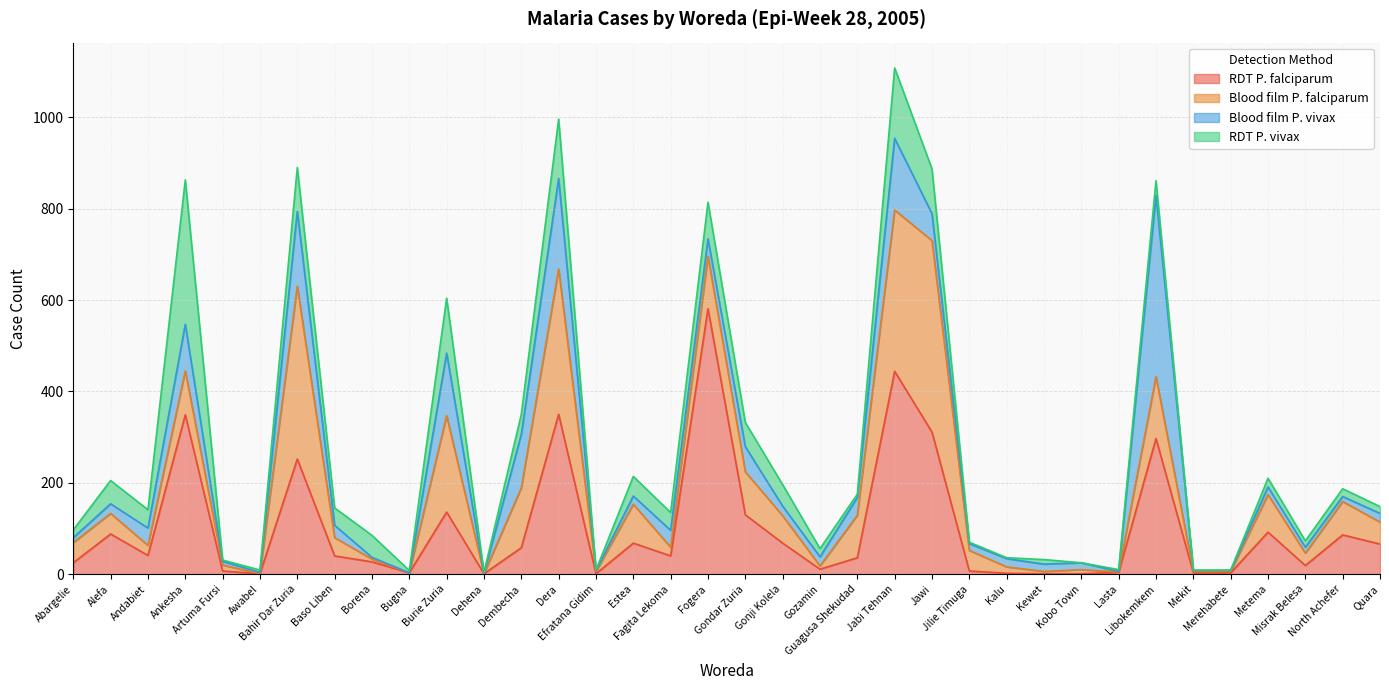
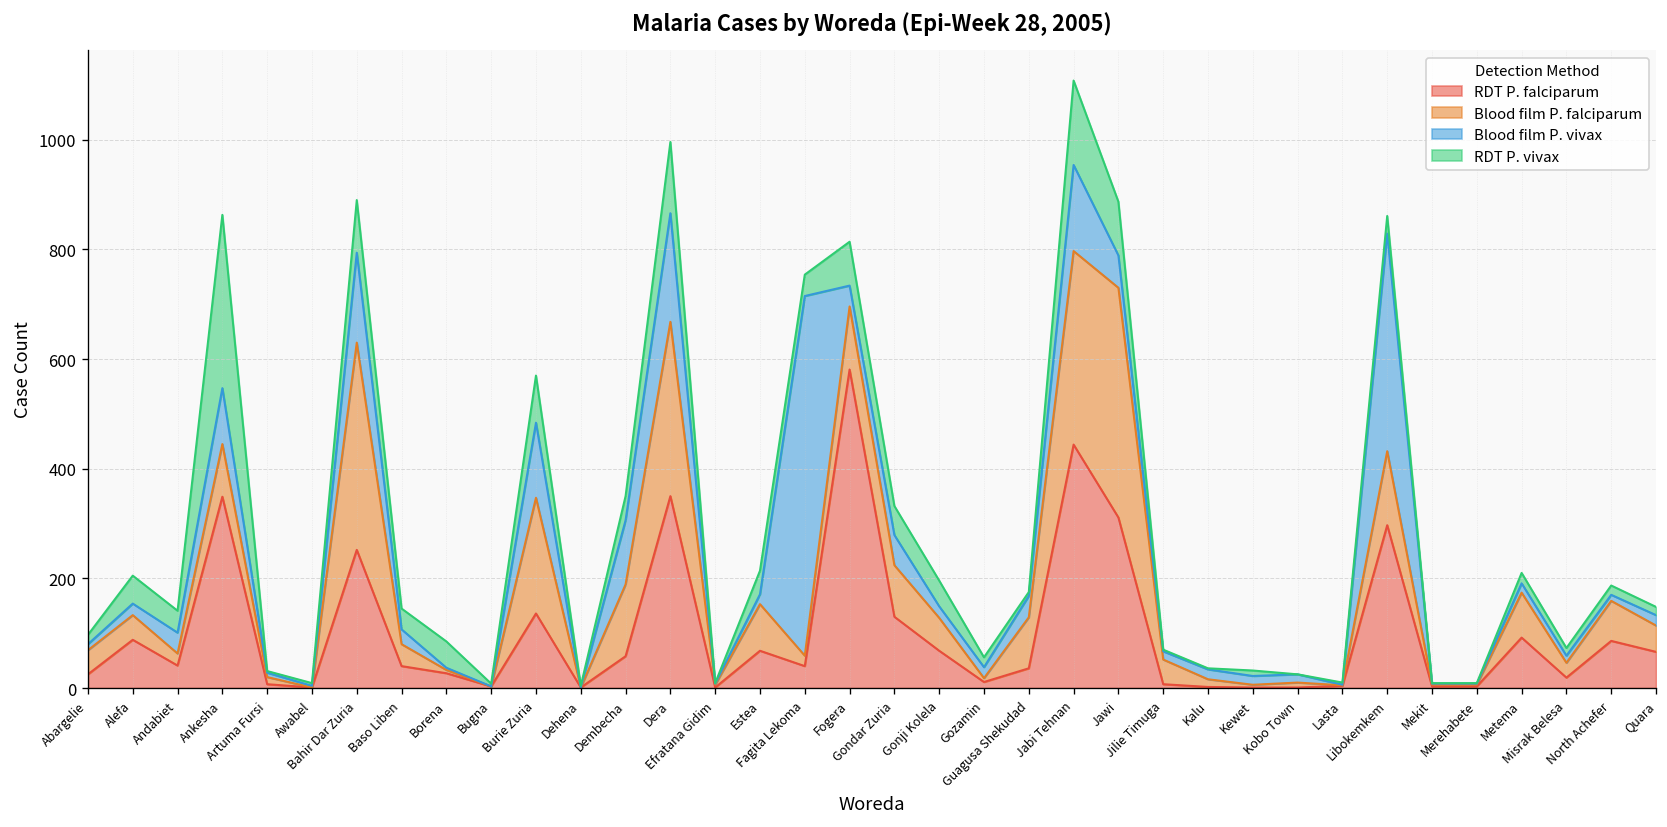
RDT P. vivax, Burie Zuria: 120 -> 90
Blood film P. vivax, Fagita Lekoma: 40 -> 660
